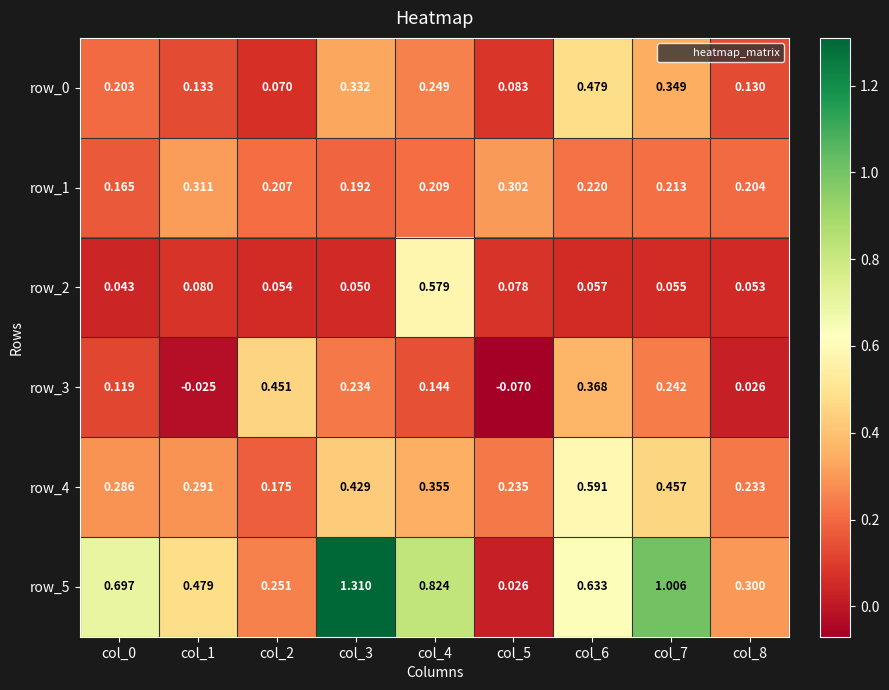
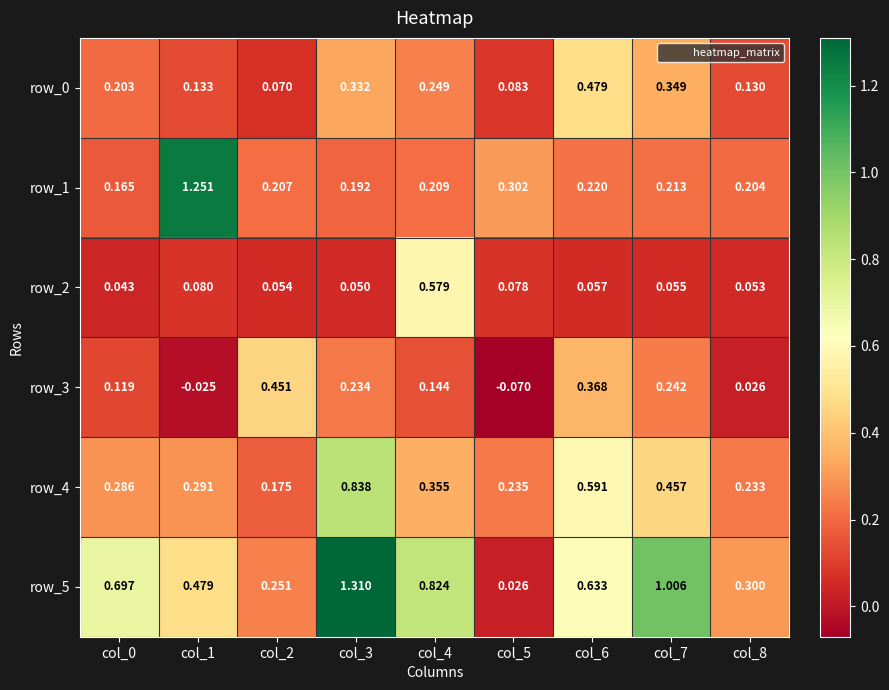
row_1, col_1: 0.311 -> 1.251
row_4, col_3: 0.429 -> 0.838
